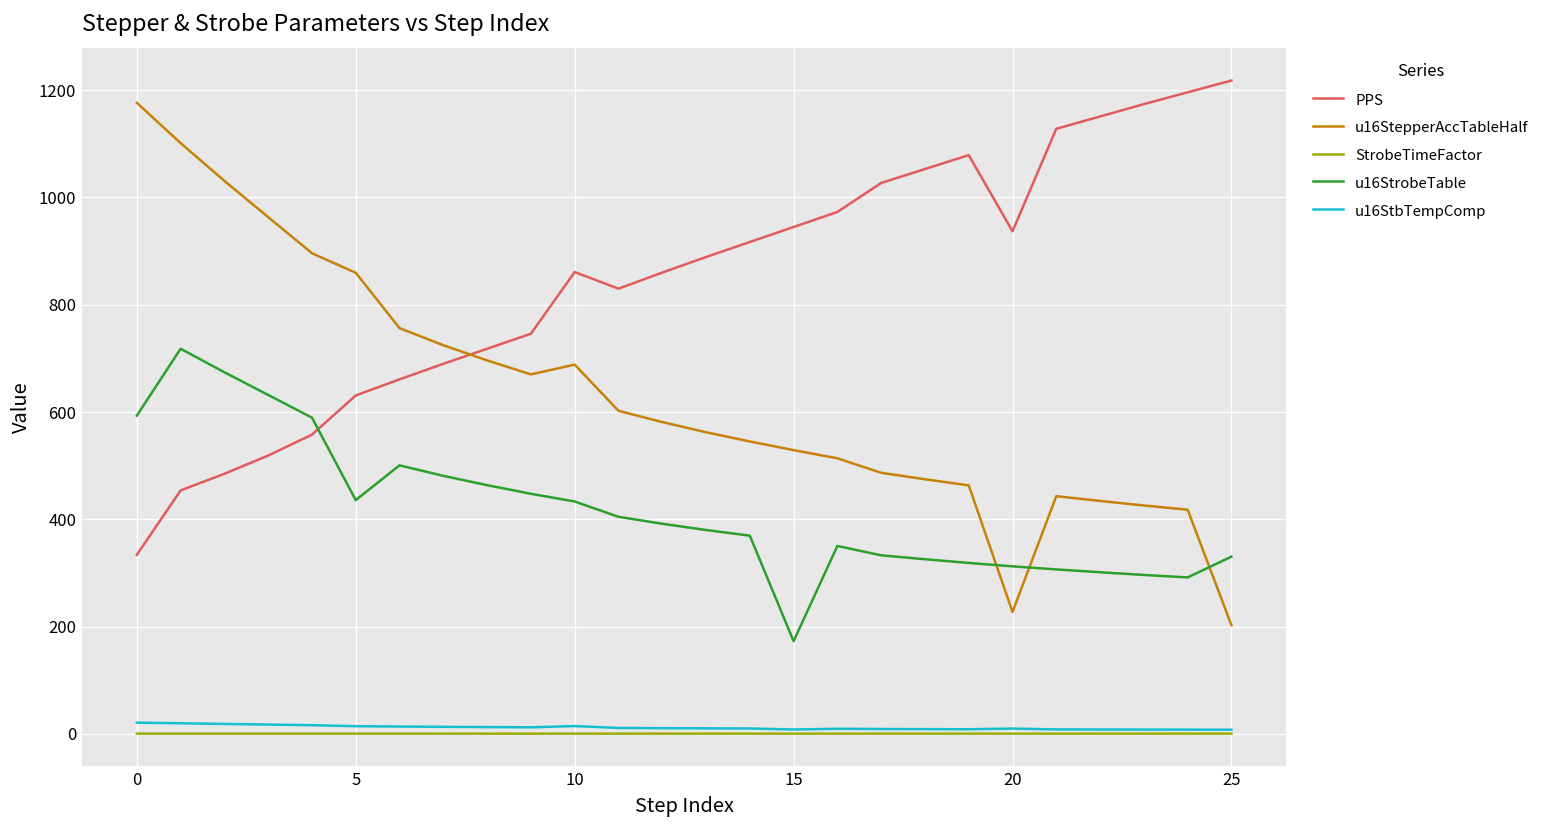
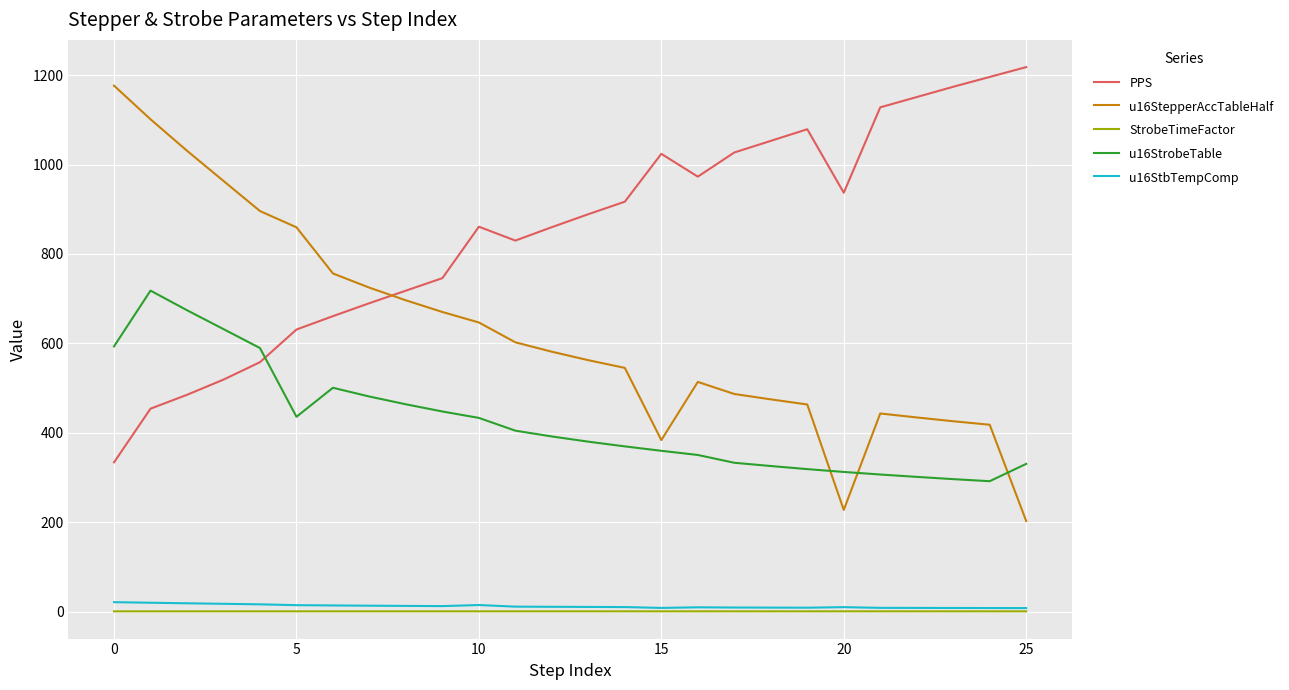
u16StepperAccTableHalf, 10: 690 -> 650
PPS, 15: 950 -> 1020
u16StepperAccTableHalf, 15: 530 -> 380
u16StrobeTable, 15: 170 -> 360
